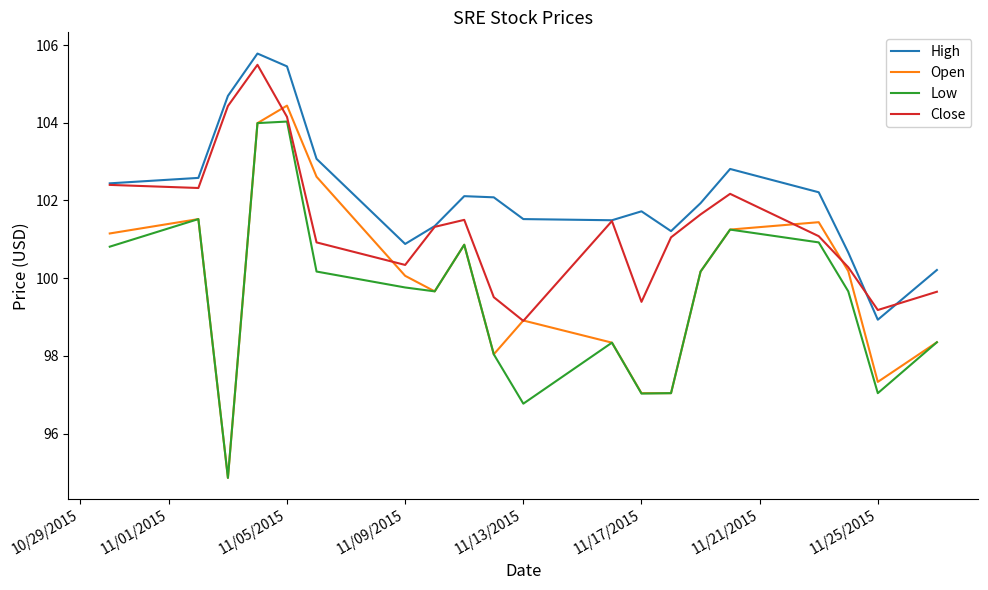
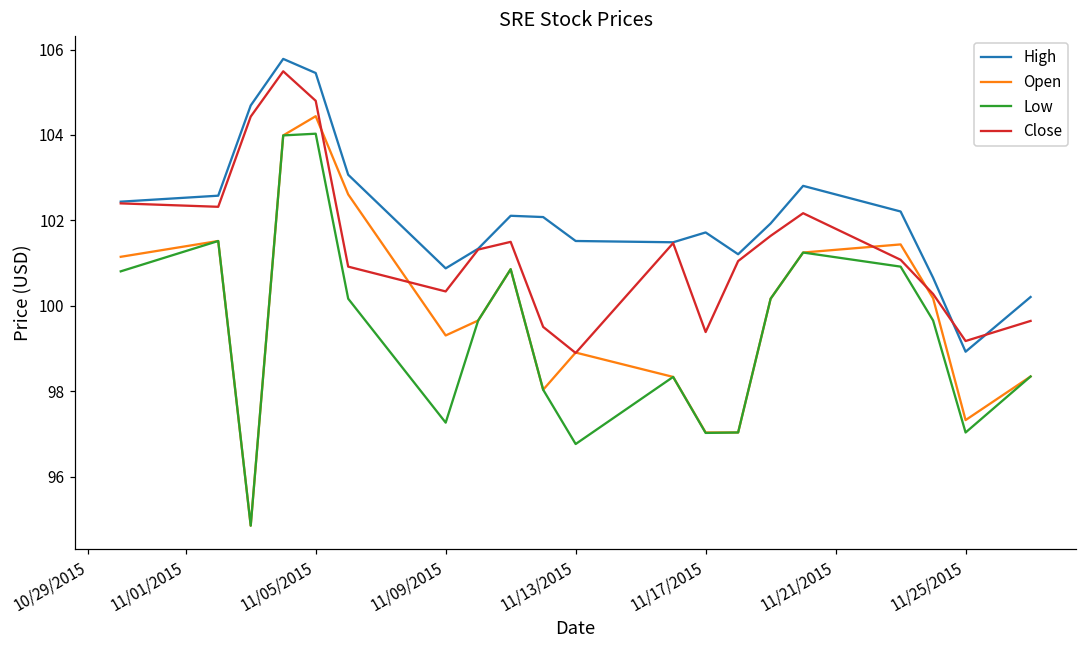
Close, 11/05/2015: 104.2 -> 104.8
Open, 11/09/2015: 100.1 -> 99.3
Low, 11/09/2015: 99.8 -> 97.3
